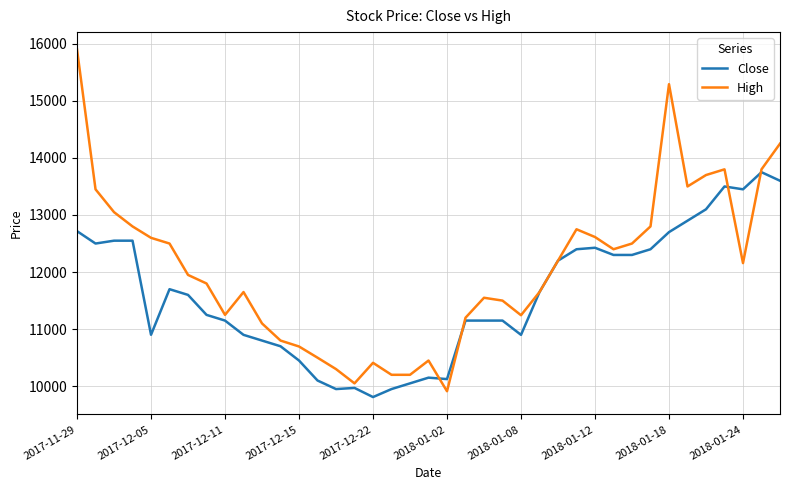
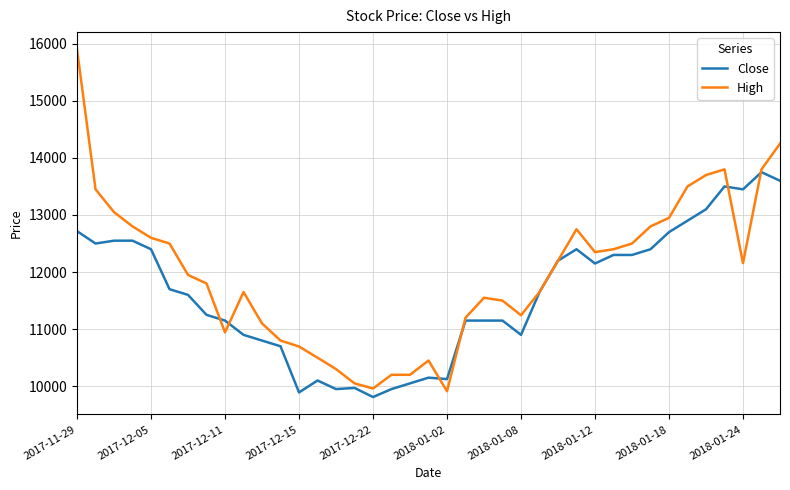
Close, 2017-12-05: 10900 -> 12400
High, 2017-12-11: 11300 -> 10900
Close, 2017-12-15: 10500 -> 9900
High, 2017-12-22: 10400 -> 10000
Close, 2018-01-12: 12400 -> 12200
High, 2018-01-12: 12600 -> 12400
High, 2018-01-18: 15300 -> 13000
